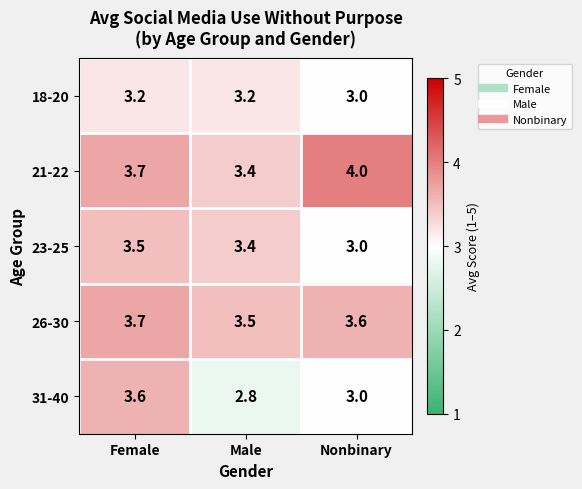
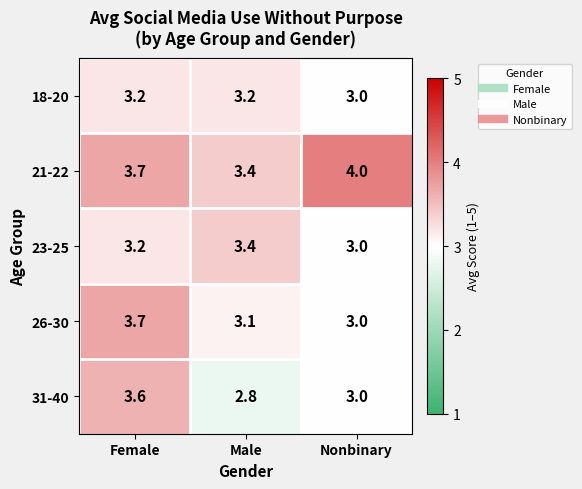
23-25, Female: 3.5 -> 3.2
26-30, Male: 3.5 -> 3.1
26-30, Nonbinary: 3.6 -> 3.0
